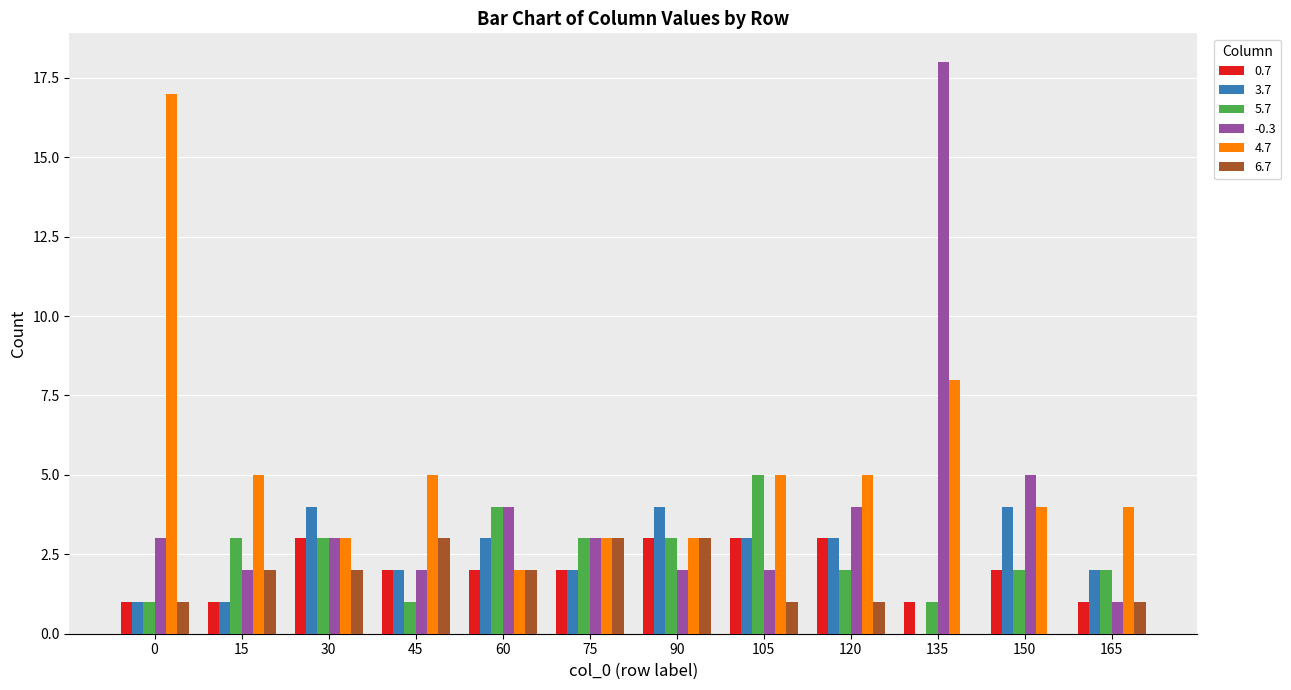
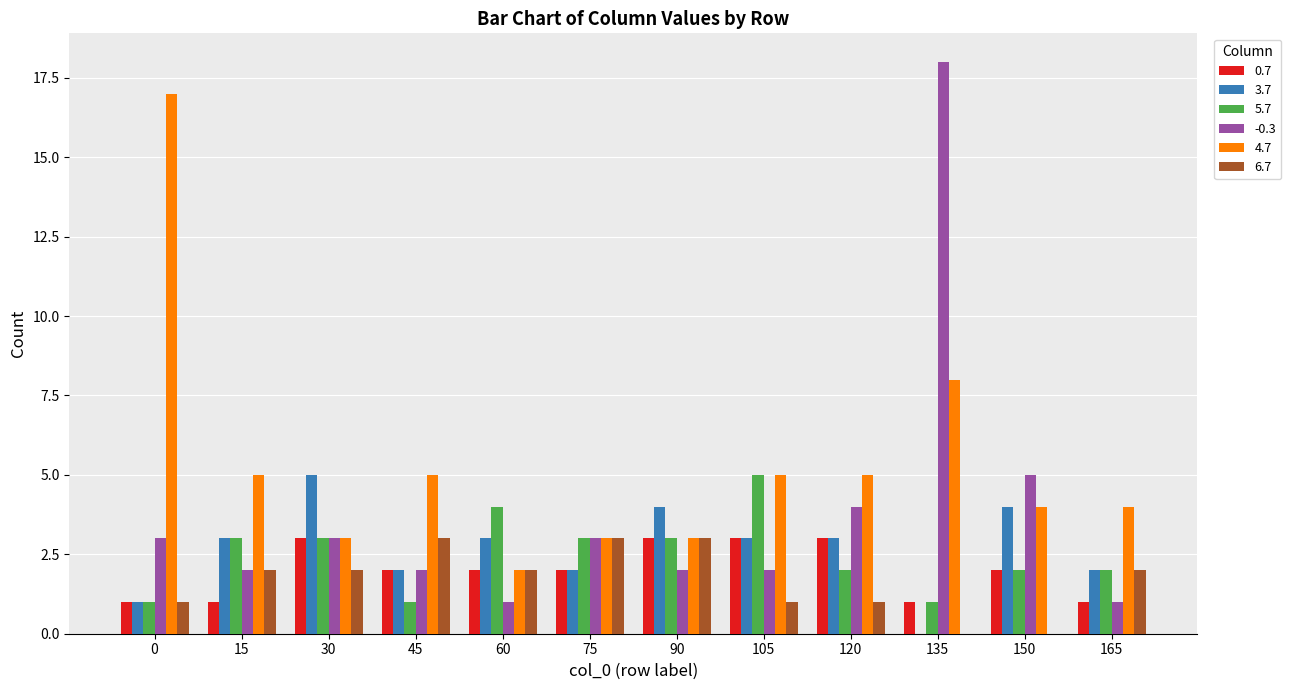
3.7, 15: 1 -> 3
3.7, 30: 4 -> 5
-0.3, 60: 4 -> 1
6.7, 165: 1 -> 2
